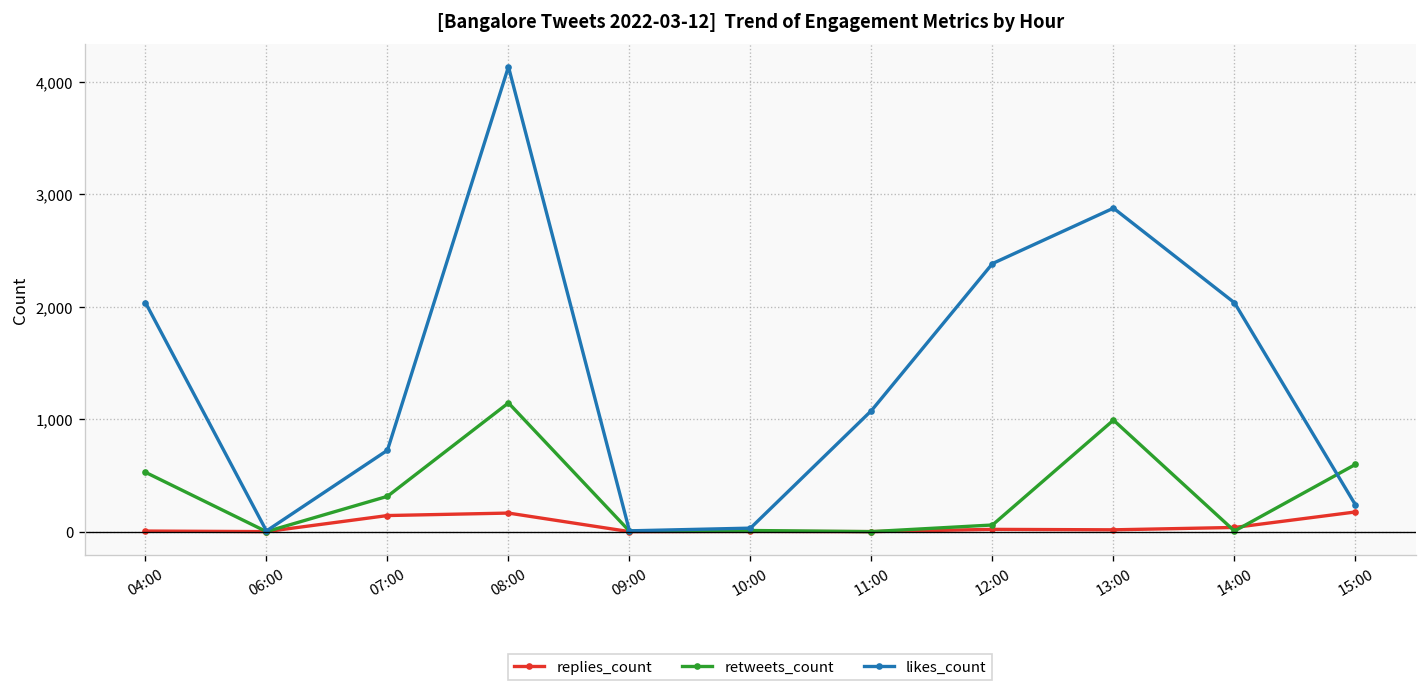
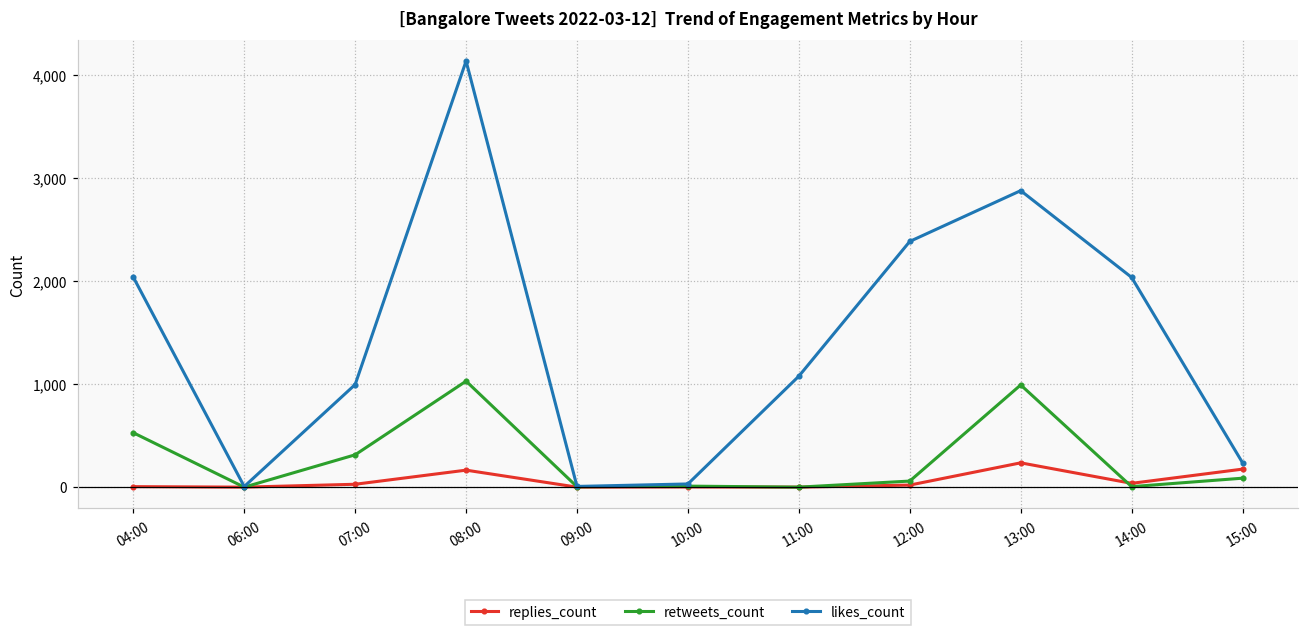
replies_count, 07:00: 100 -> 0
likes_count, 07:00: 700 -> 1,000
retweets_count, 08:00: 1,100 -> 1,000
replies_count, 13:00: 0 -> 200
retweets_count, 15:00: 600 -> 100
